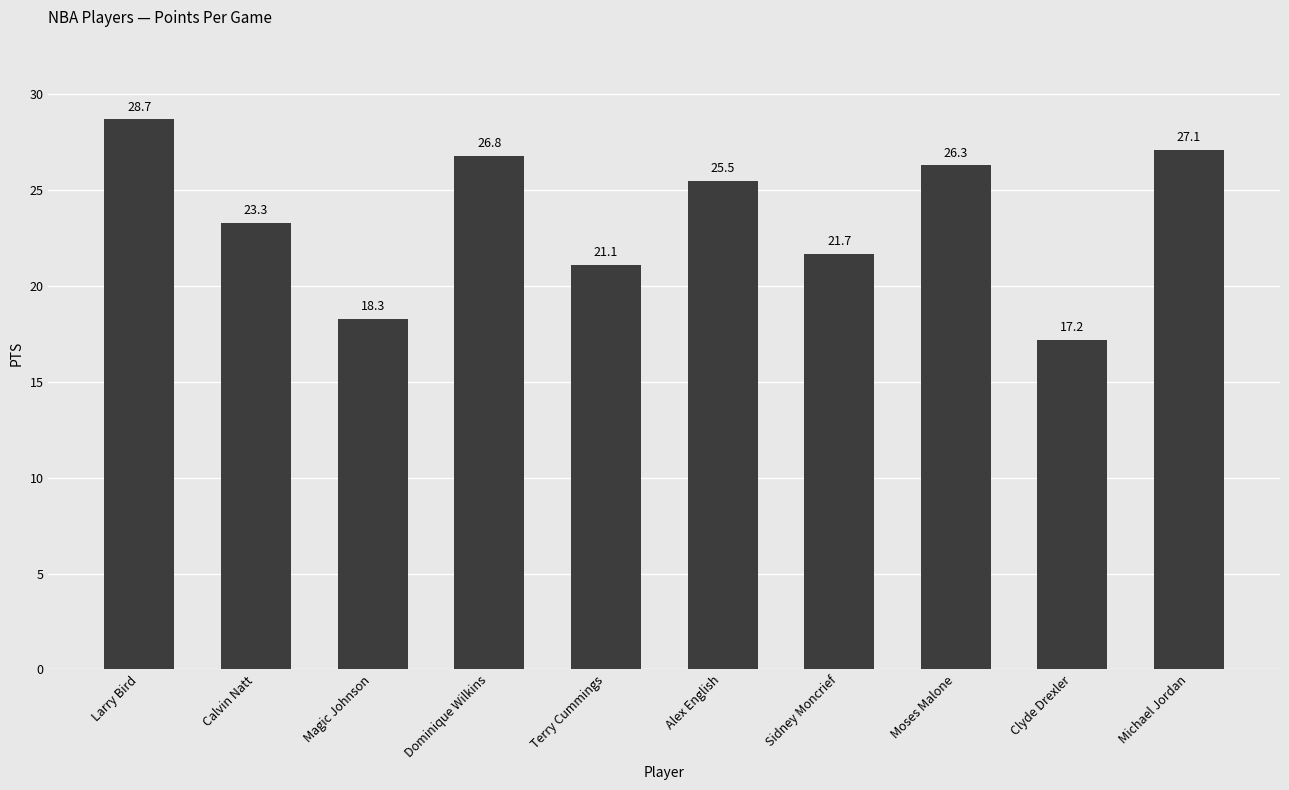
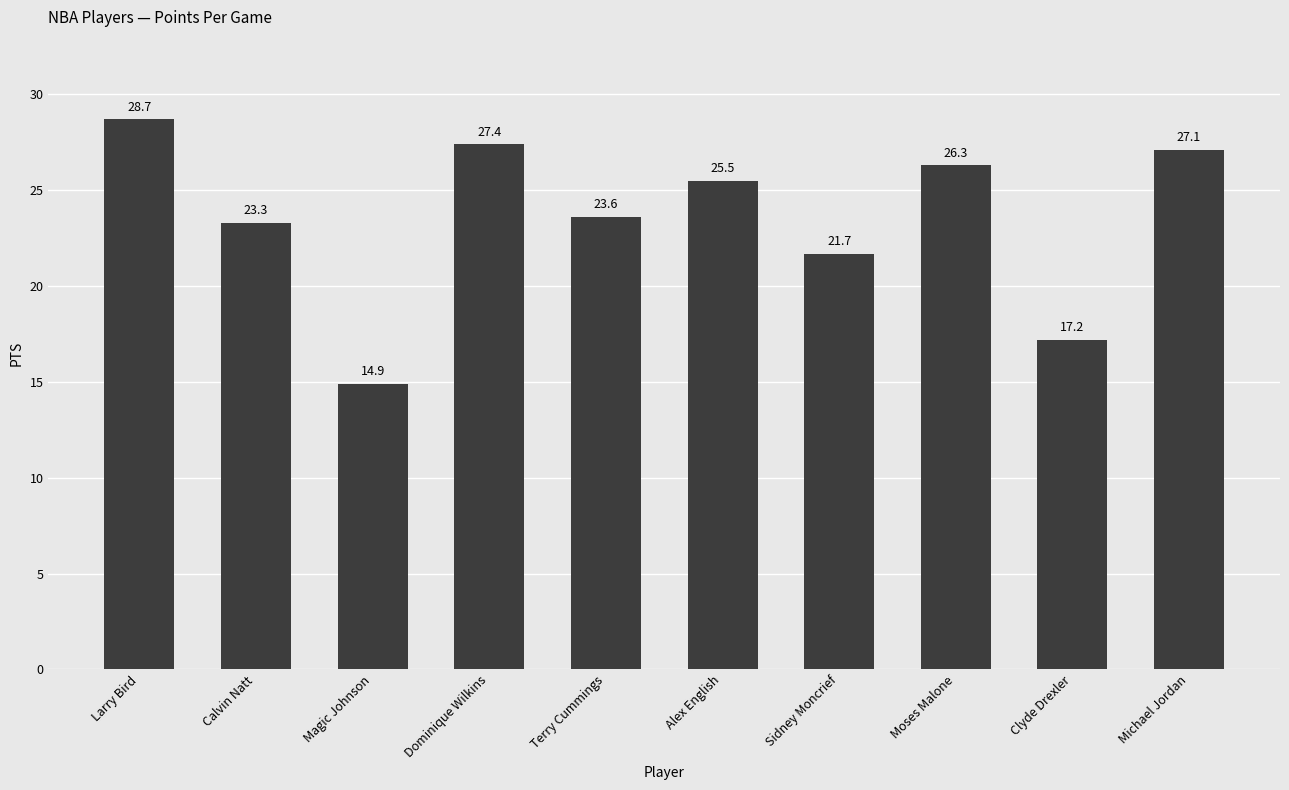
Magic Johnson: 18.3 -> 14.9
Dominique Wilkins: 26.8 -> 27.4
Terry Cummings: 21.1 -> 23.6
